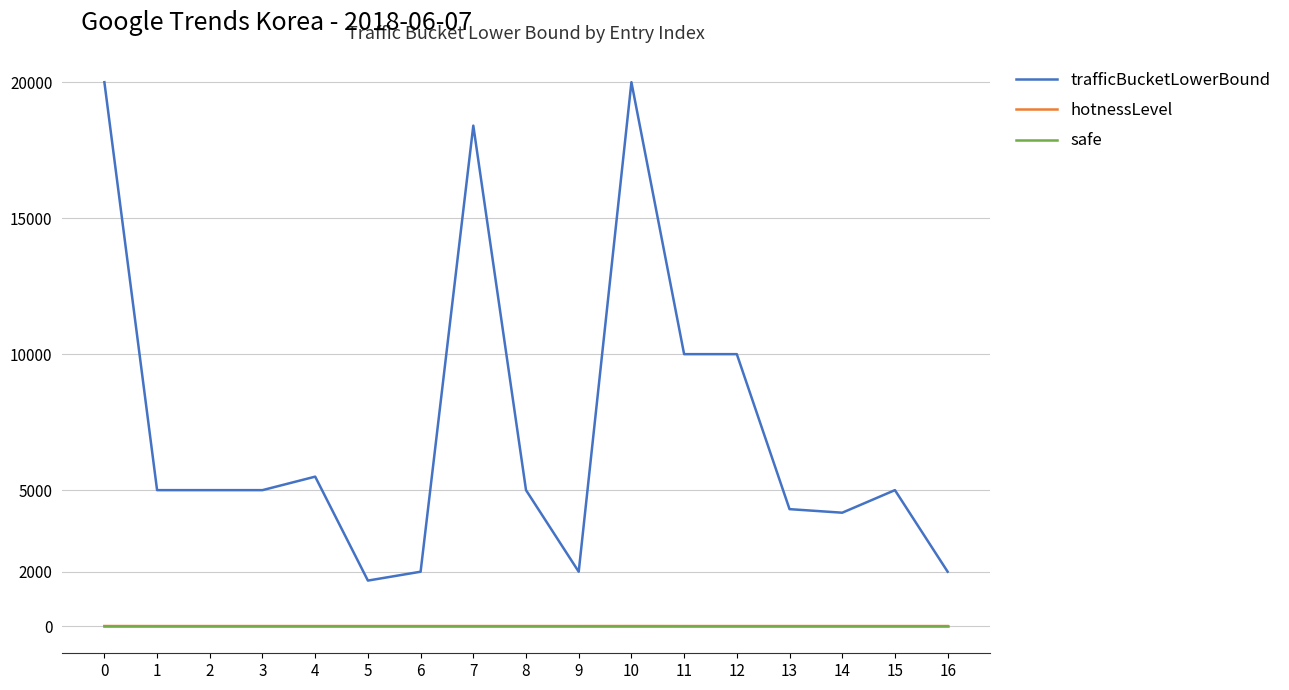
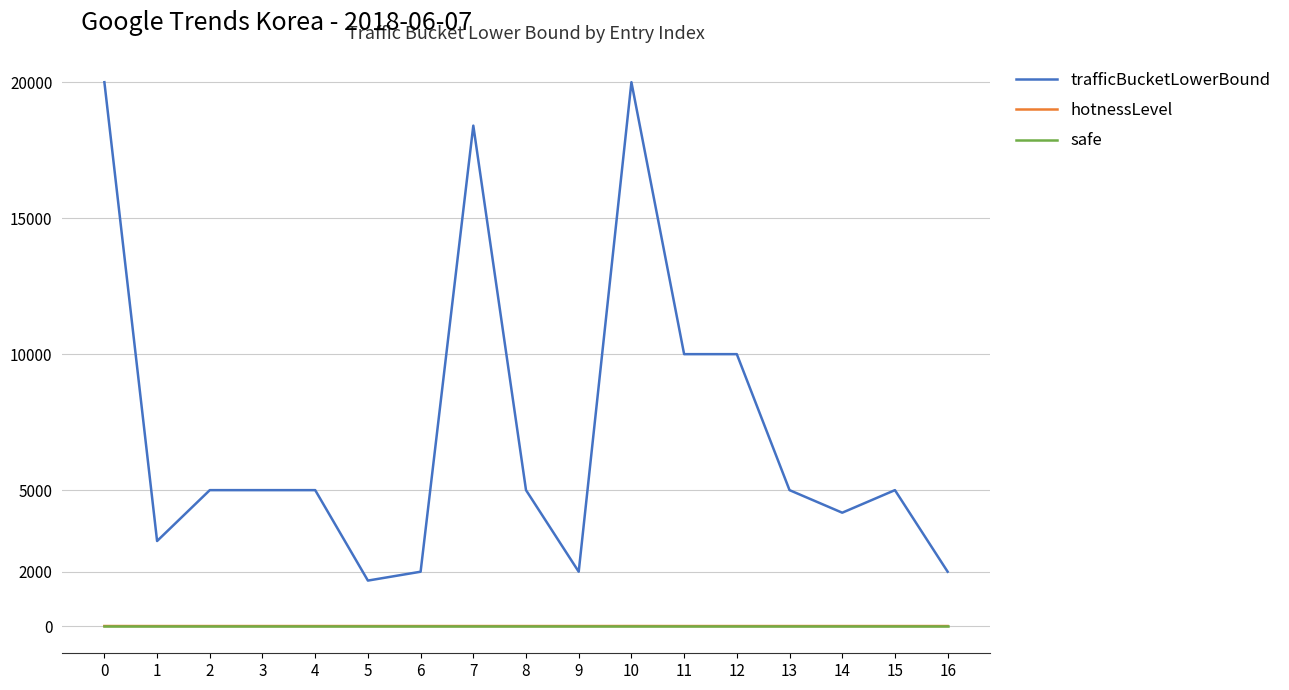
trafficBucketLowerBound, 1: 5000 -> 3100
trafficBucketLowerBound, 4: 5500 -> 5000
trafficBucketLowerBound, 13: 4300 -> 5000
